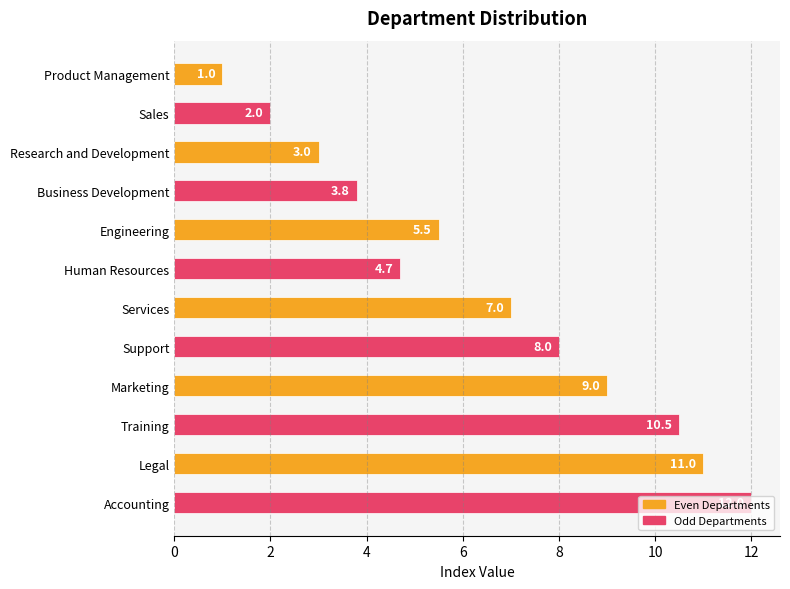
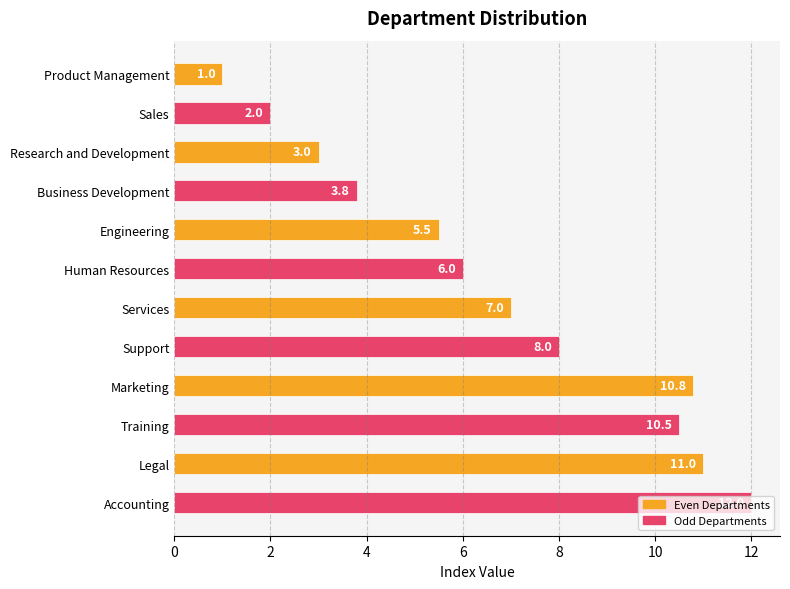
Human Resources: 4.7 -> 6.0
Marketing: 9.0 -> 10.8
